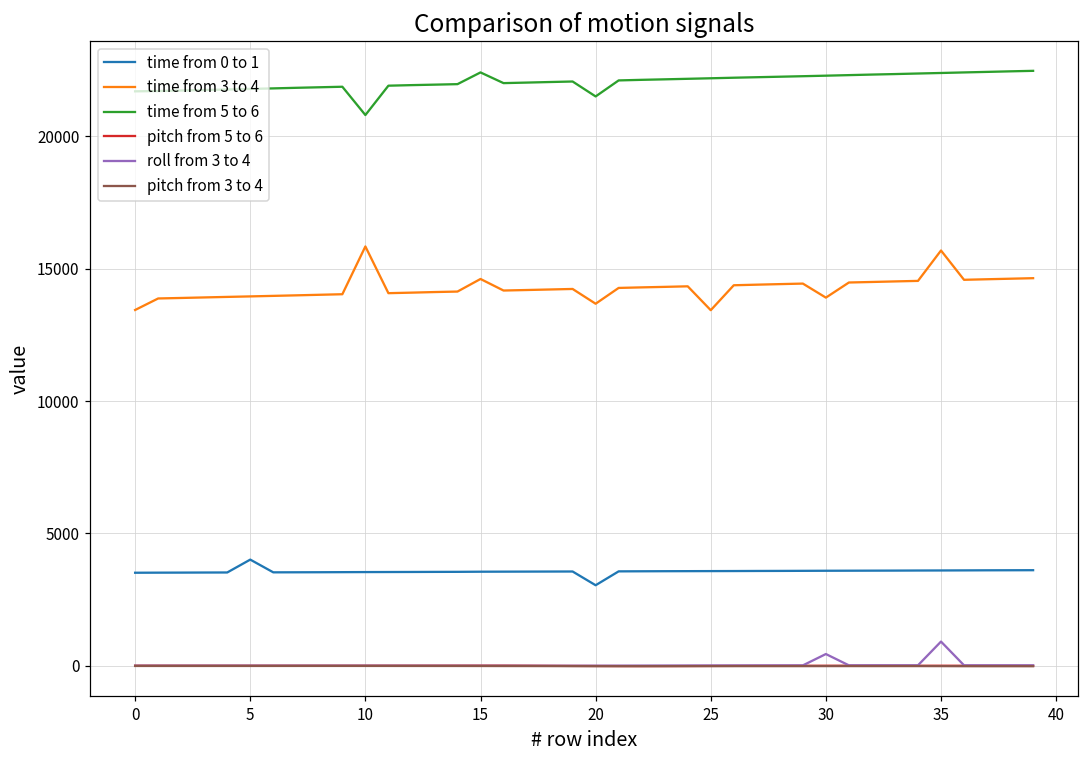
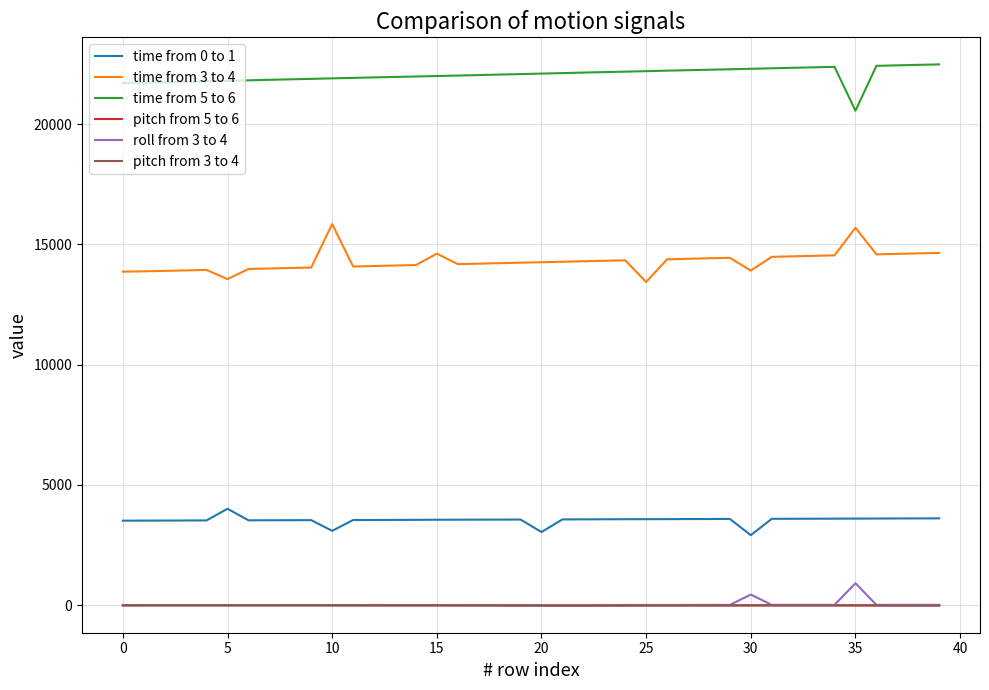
time from 3 to 4, 0: 13400 -> 13900
time from 3 to 4, 5: 14000 -> 13600
time from 0 to 1, 10: 3500 -> 3100
time from 5 to 6, 10: 20800 -> 21900
time from 5 to 6, 15: 22400 -> 22000
time from 3 to 4, 20: 13700 -> 14300
time from 5 to 6, 20: 21500 -> 22100
time from 0 to 1, 30: 3600 -> 2900
time from 5 to 6, 35: 22400 -> 20600
